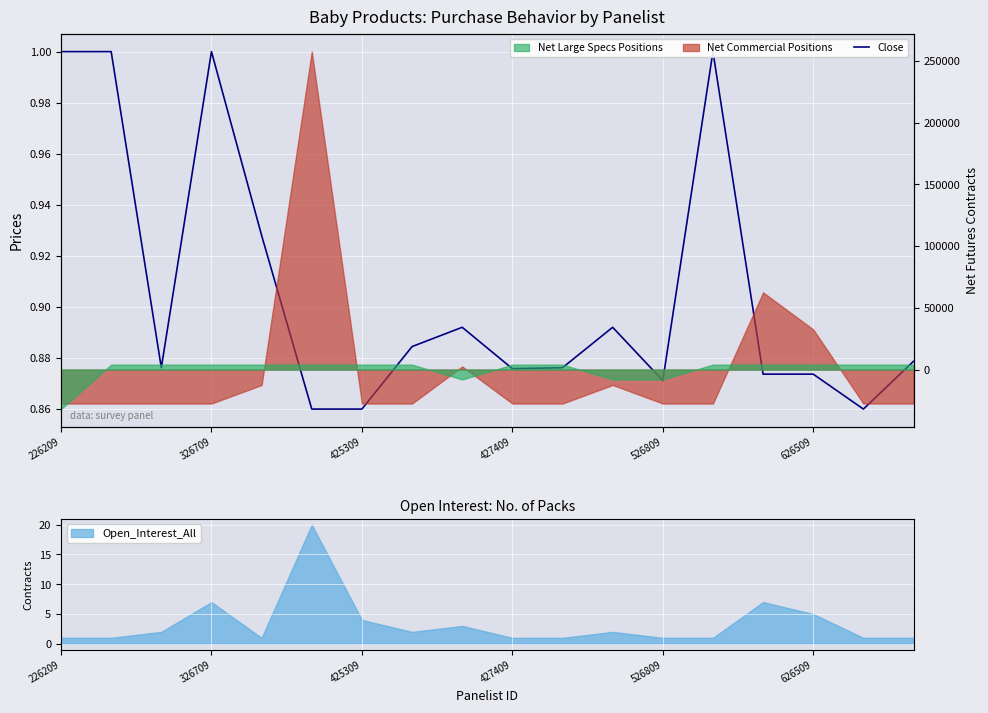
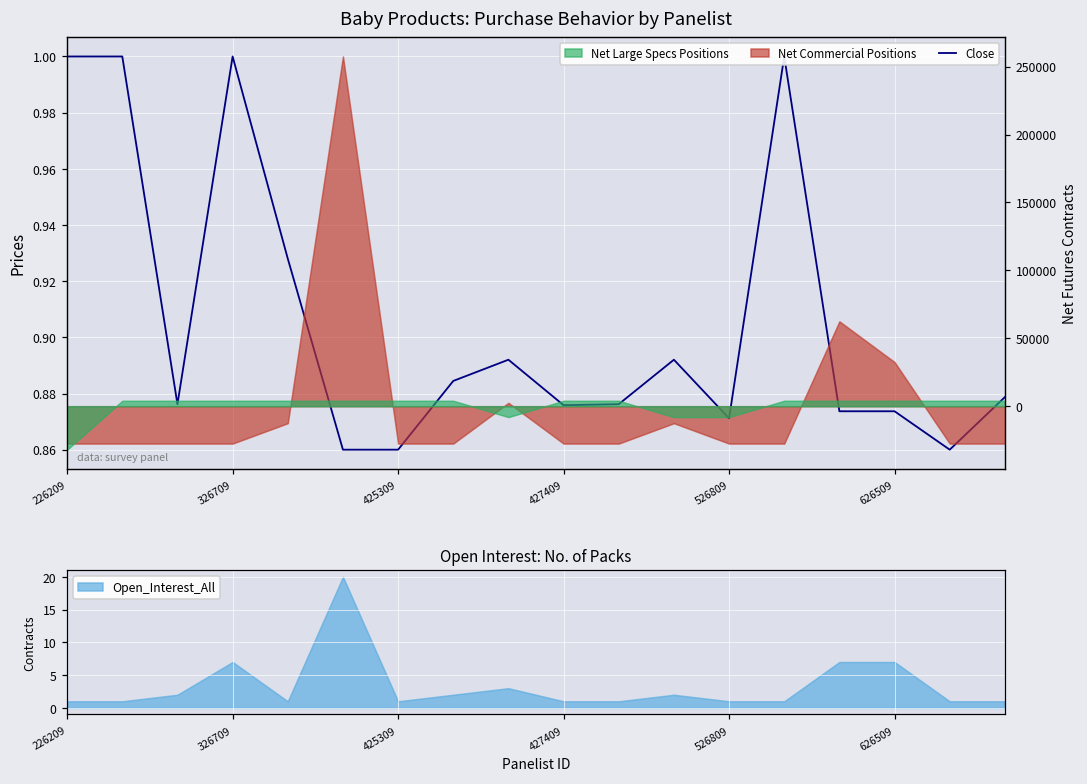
Open Interest: No. of Packs, 425309: 4 -> 1
Open Interest: No. of Packs, 626509: 5 -> 7
